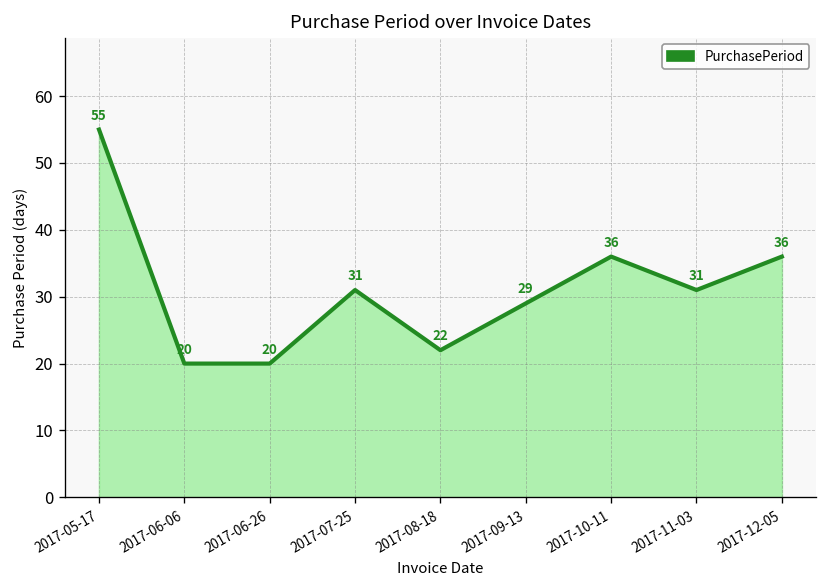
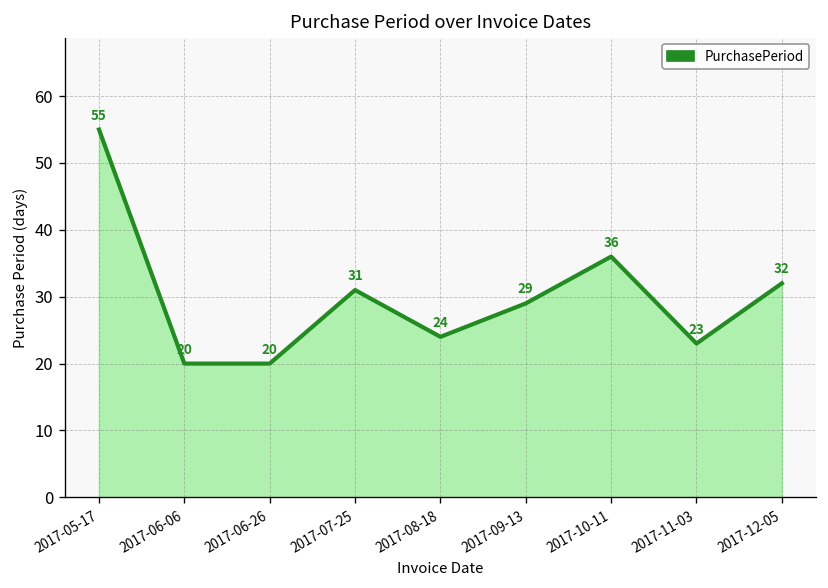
2017-08-18: 22 -> 24
2017-11-03: 31 -> 23
2017-12-05: 36 -> 32
